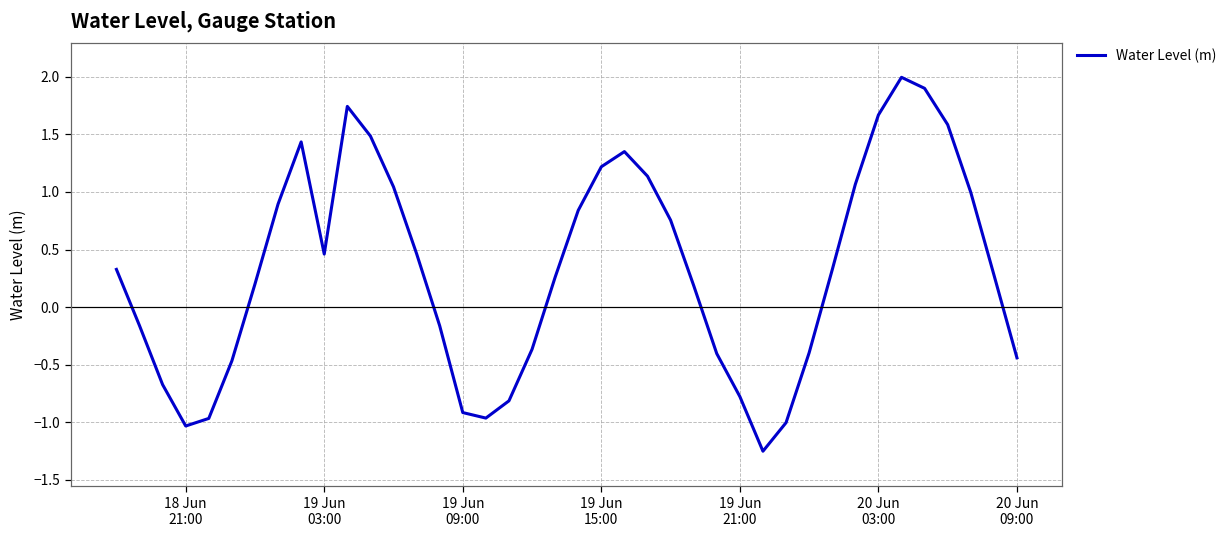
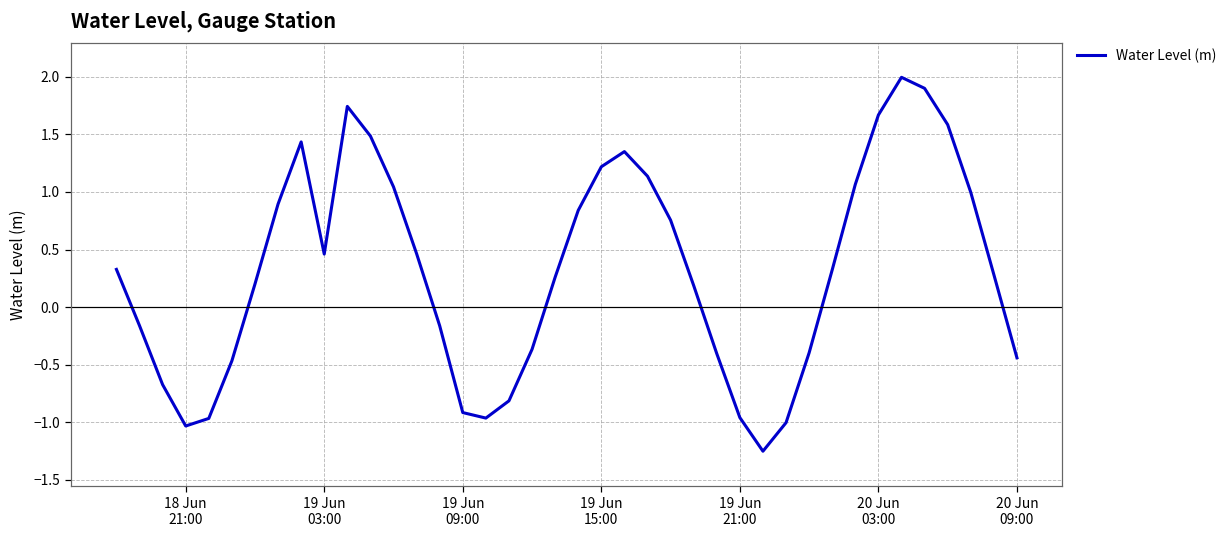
19 Jun 21:00: -0.78 -> -0.96
